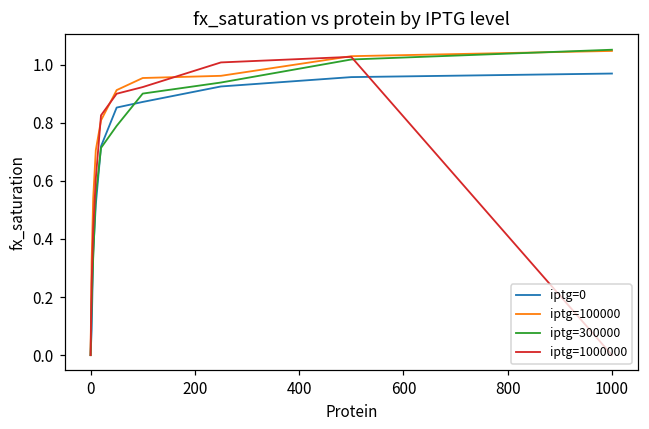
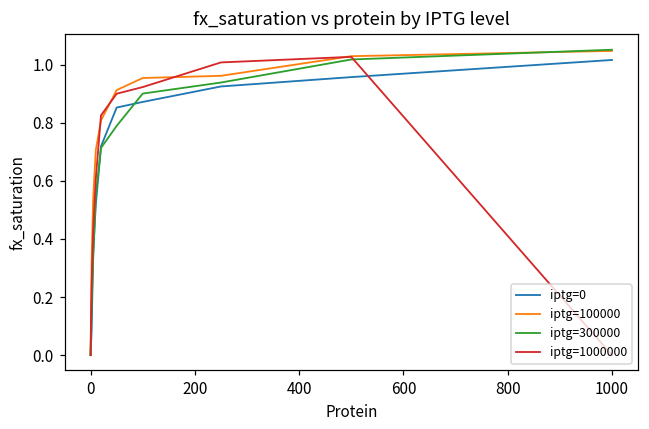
iptg=0, 1000: 0.97 -> 1.02
